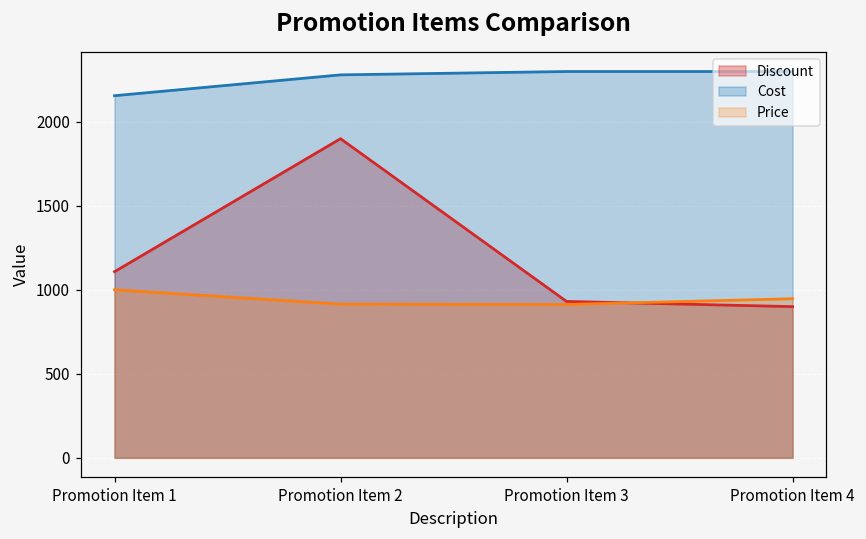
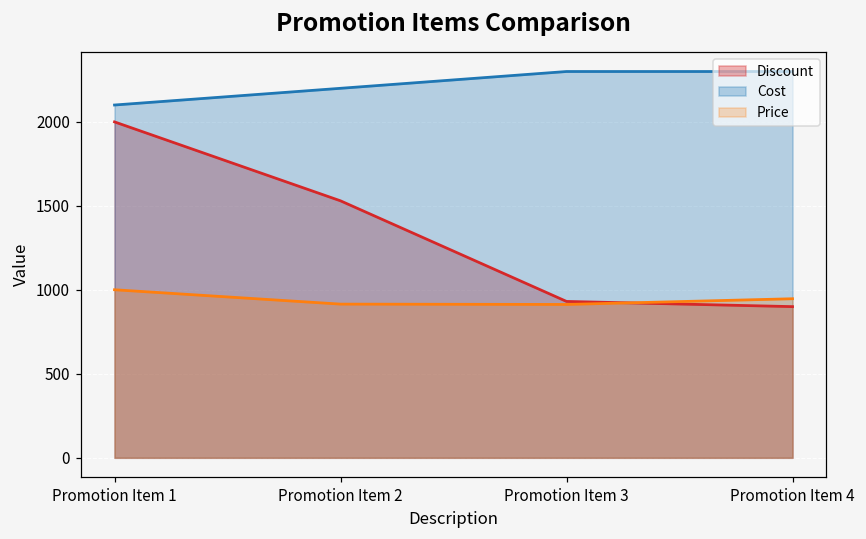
Discount, Promotion Item 1: 1110 -> 2000
Cost, Promotion Item 1: 2160 -> 2100
Discount, Promotion Item 2: 1900 -> 1530
Cost, Promotion Item 2: 2280 -> 2200
